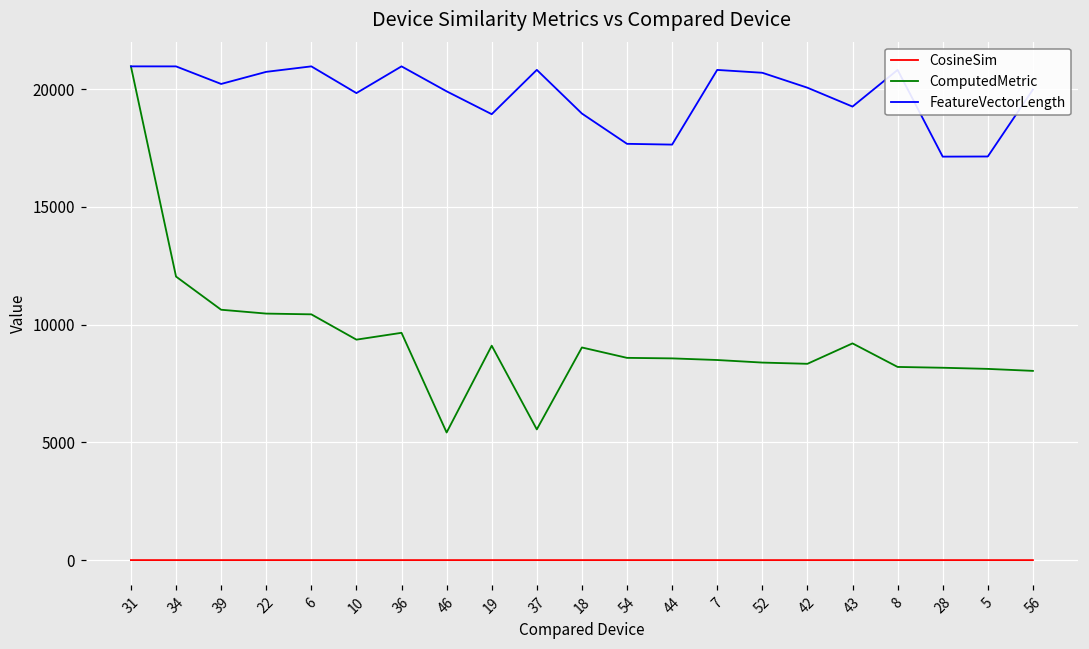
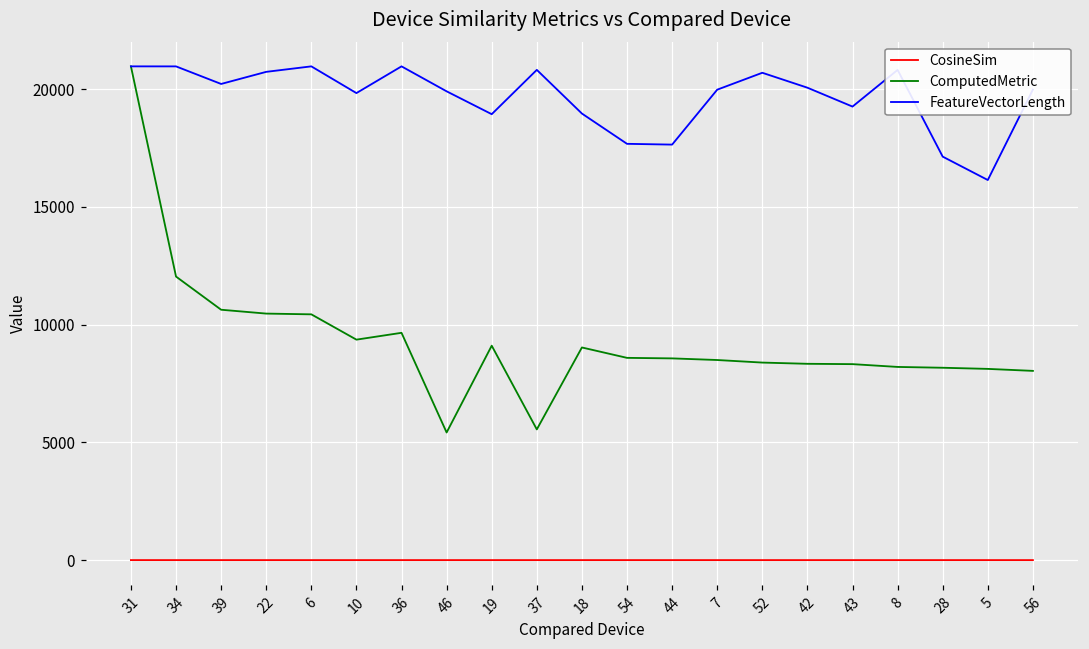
FeatureVectorLength, 7: 20800 -> 20000
ComputedMetric, 43: 9200 -> 8300
FeatureVectorLength, 5: 17100 -> 16100
